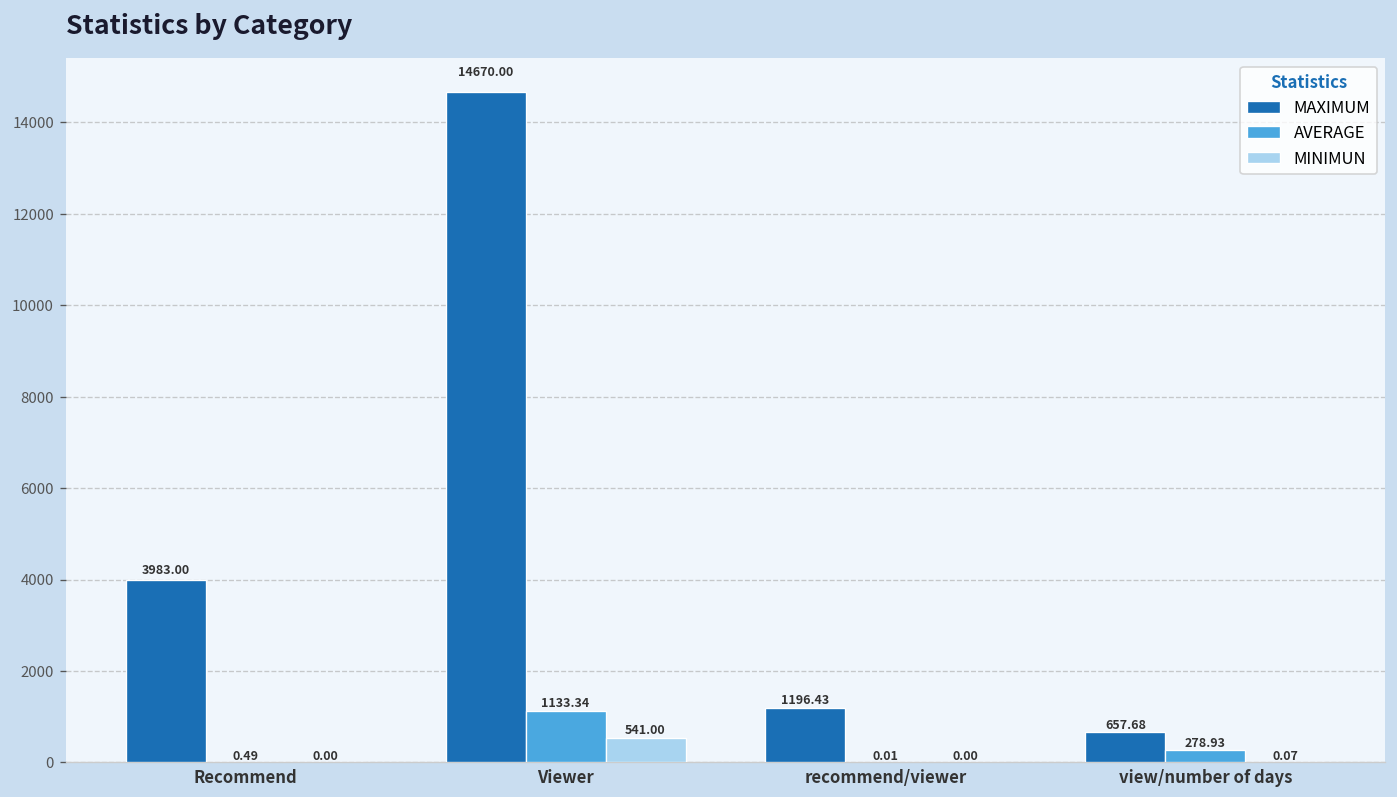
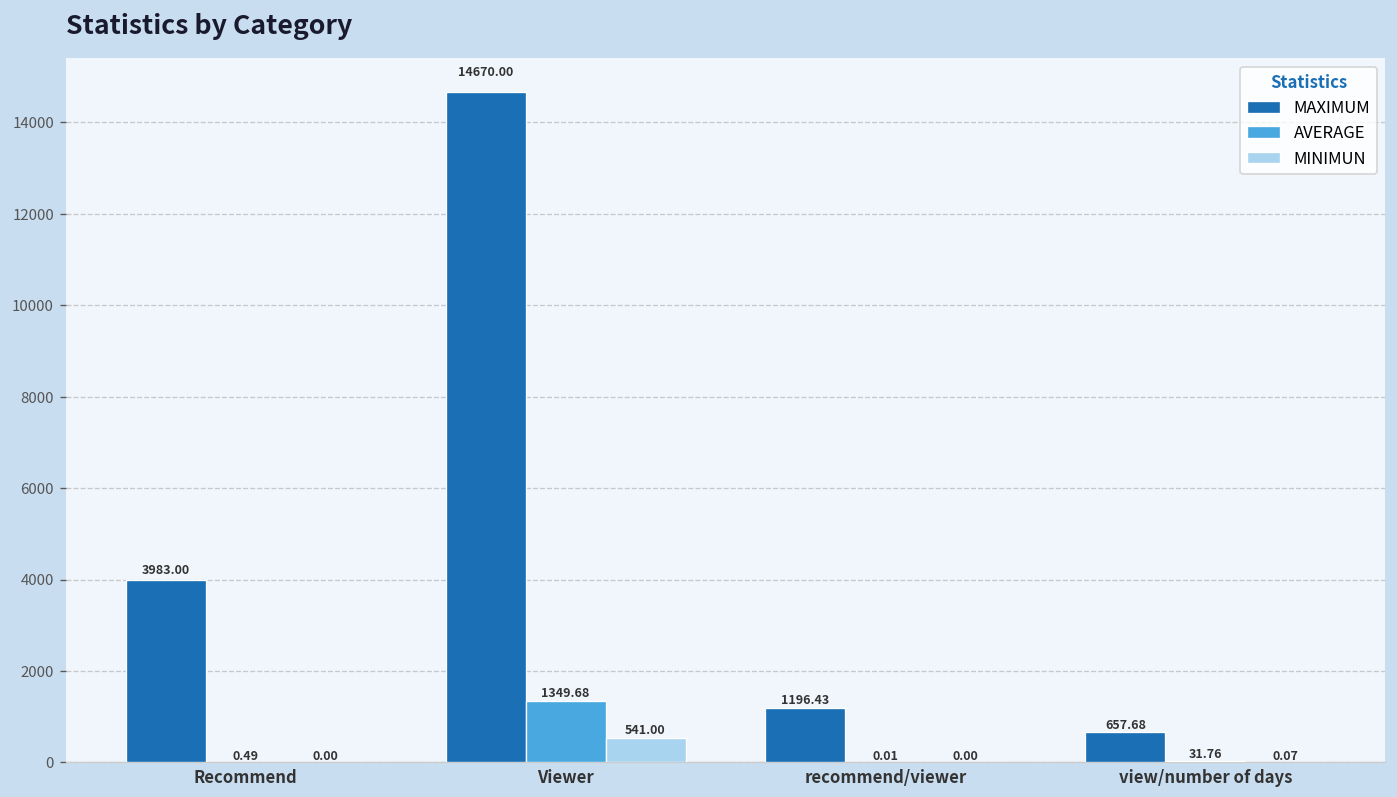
AVERAGE, Viewer: 1133.34 -> 1349.68
AVERAGE, view/number of days: 278.93 -> 31.76
